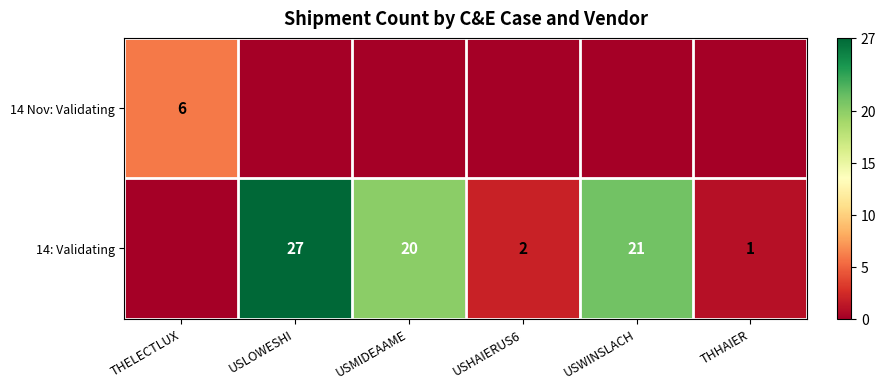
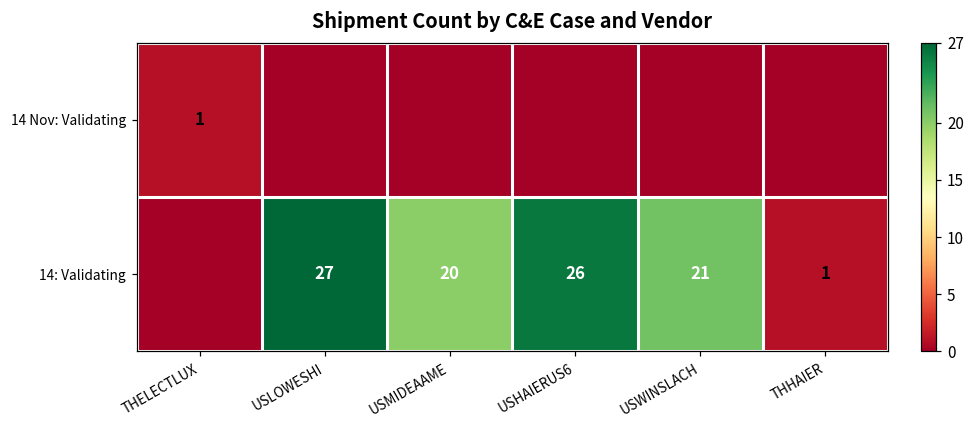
14 Nov: Validating, THELECTLUX: 6 -> 1
14: Validating, USHAIERUS6: 2 -> 26
